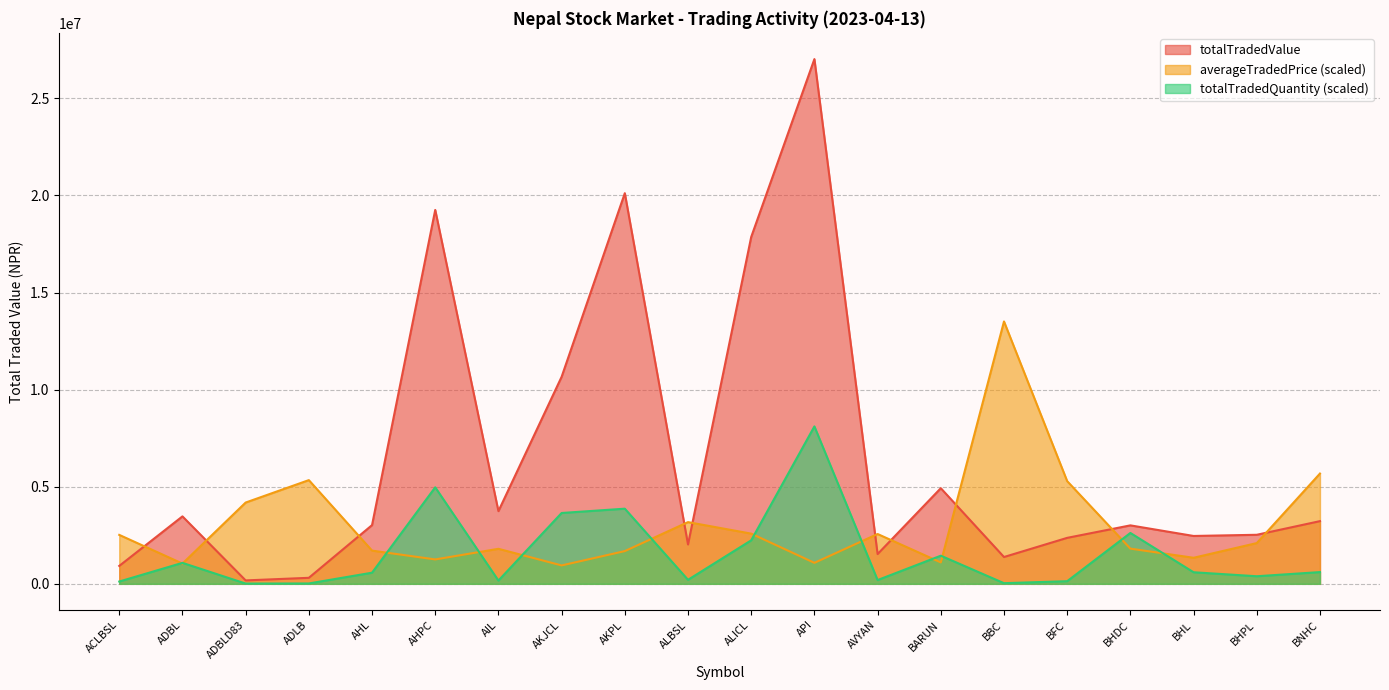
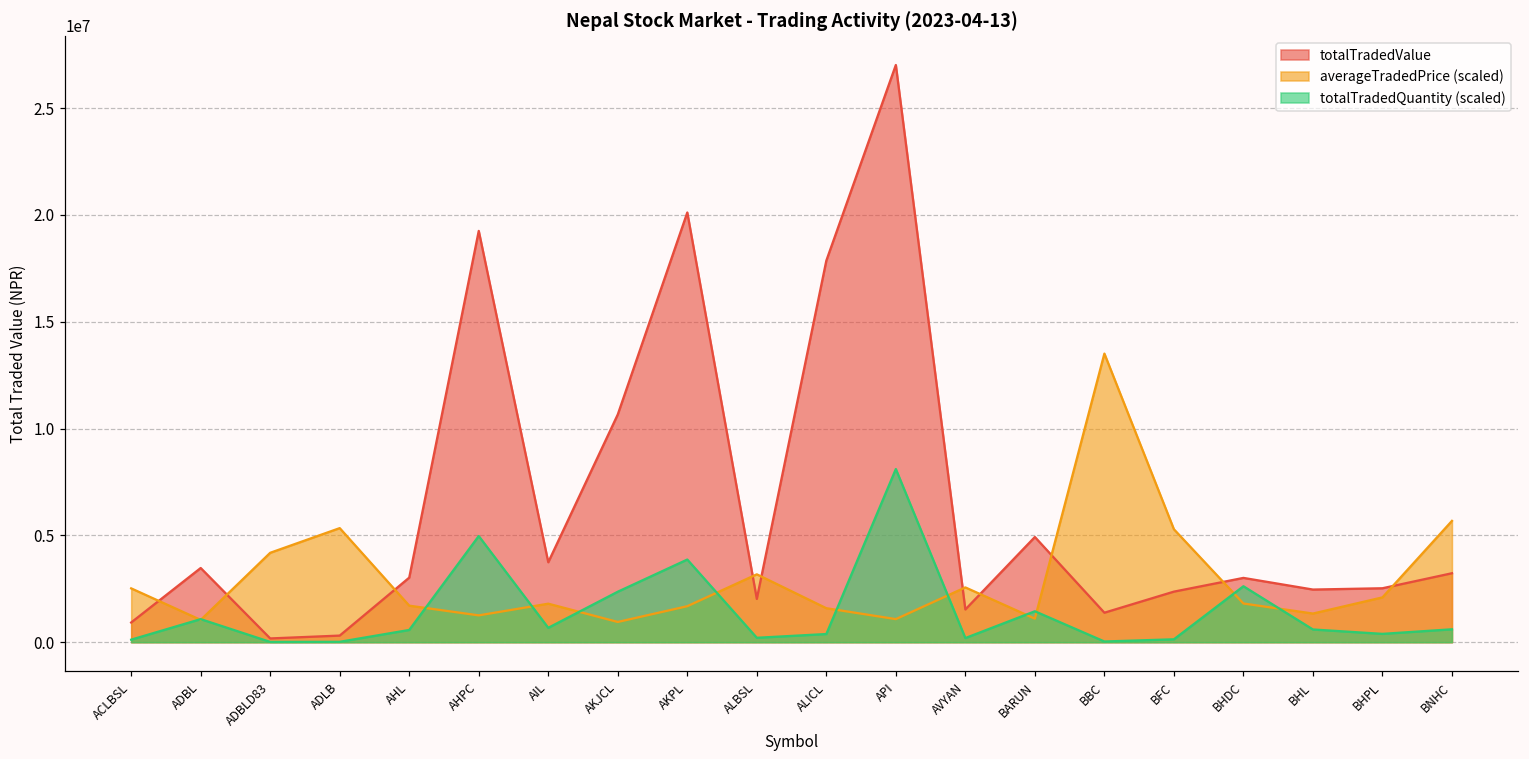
totalTradedQuantity (scaled), AIL: 200000 -> 700000
totalTradedQuantity (scaled), AKJCL: 3600000 -> 2400000
averageTradedPrice (scaled), ALICL: 2600000 -> 1600000
totalTradedQuantity (scaled), ALICL: 2200000 -> 400000
